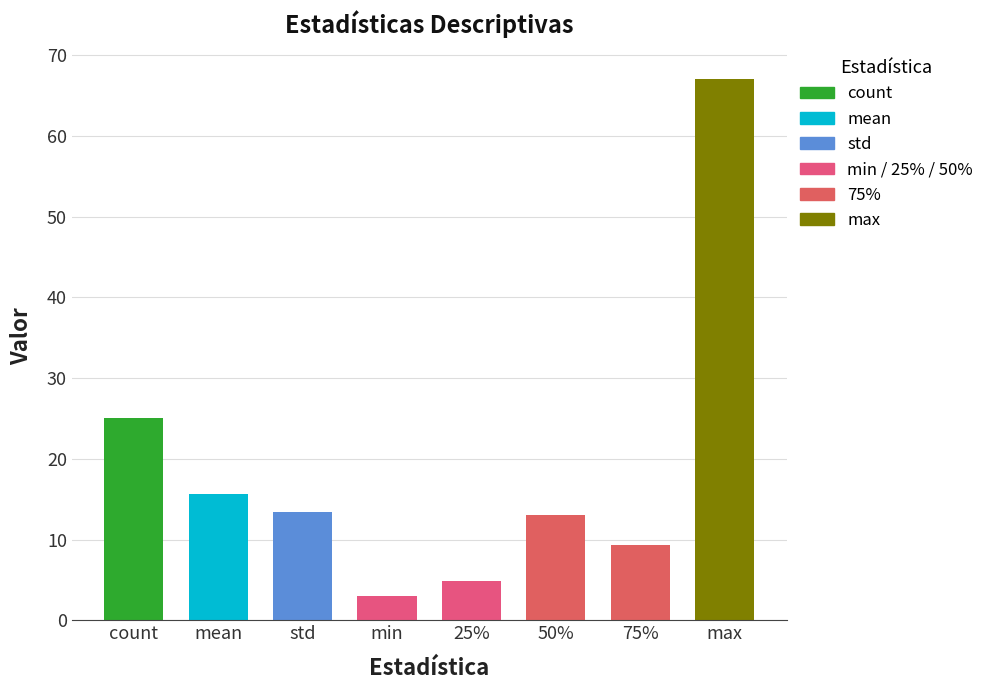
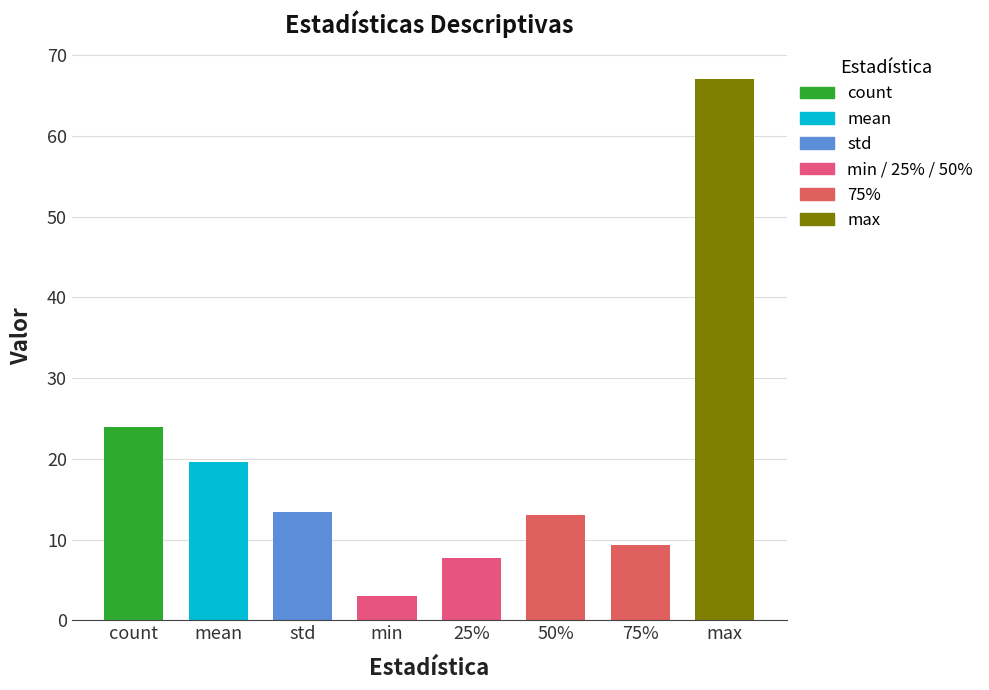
count: 25 -> 24
mean: 16 -> 20
25%: 5 -> 8
